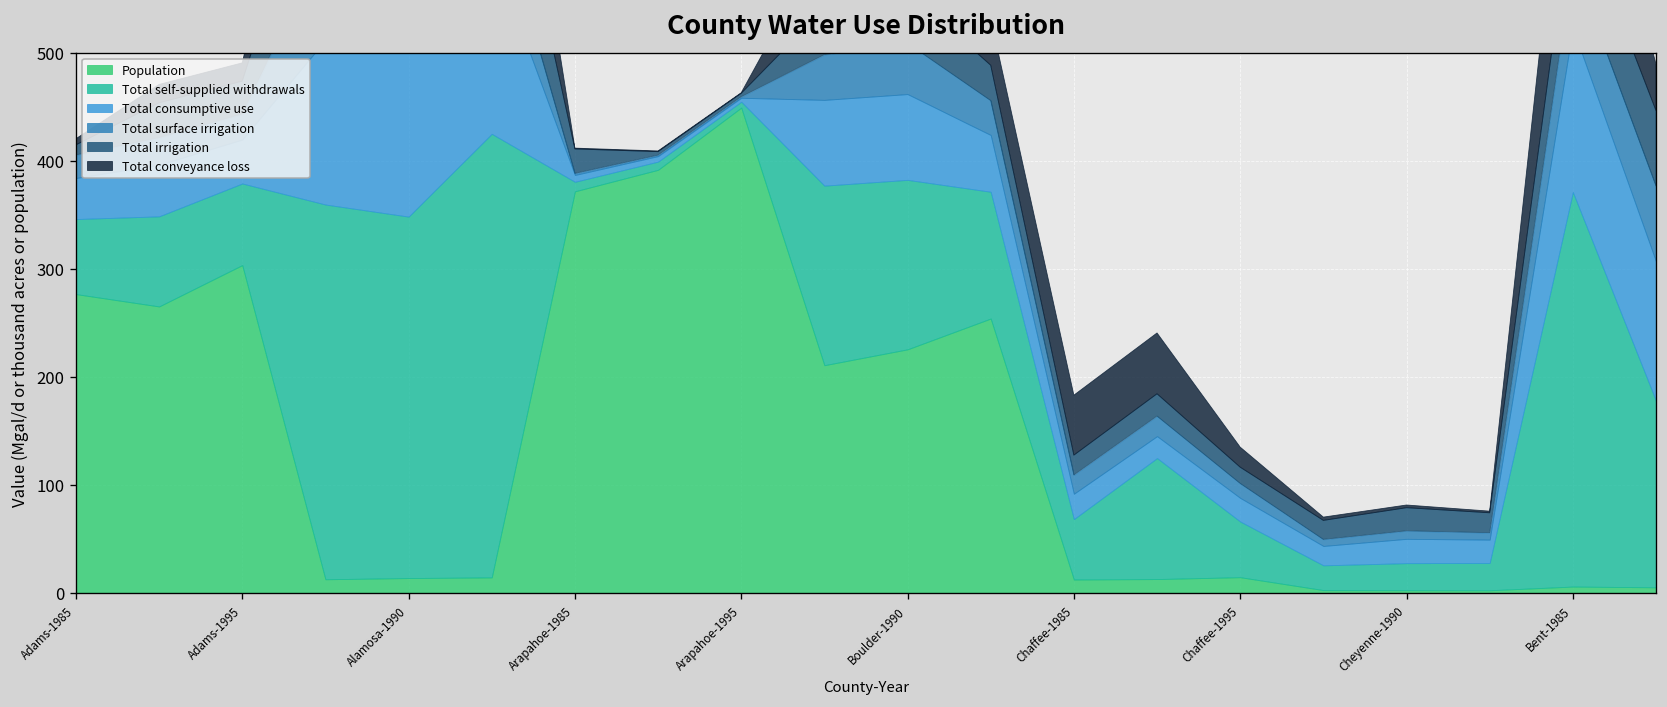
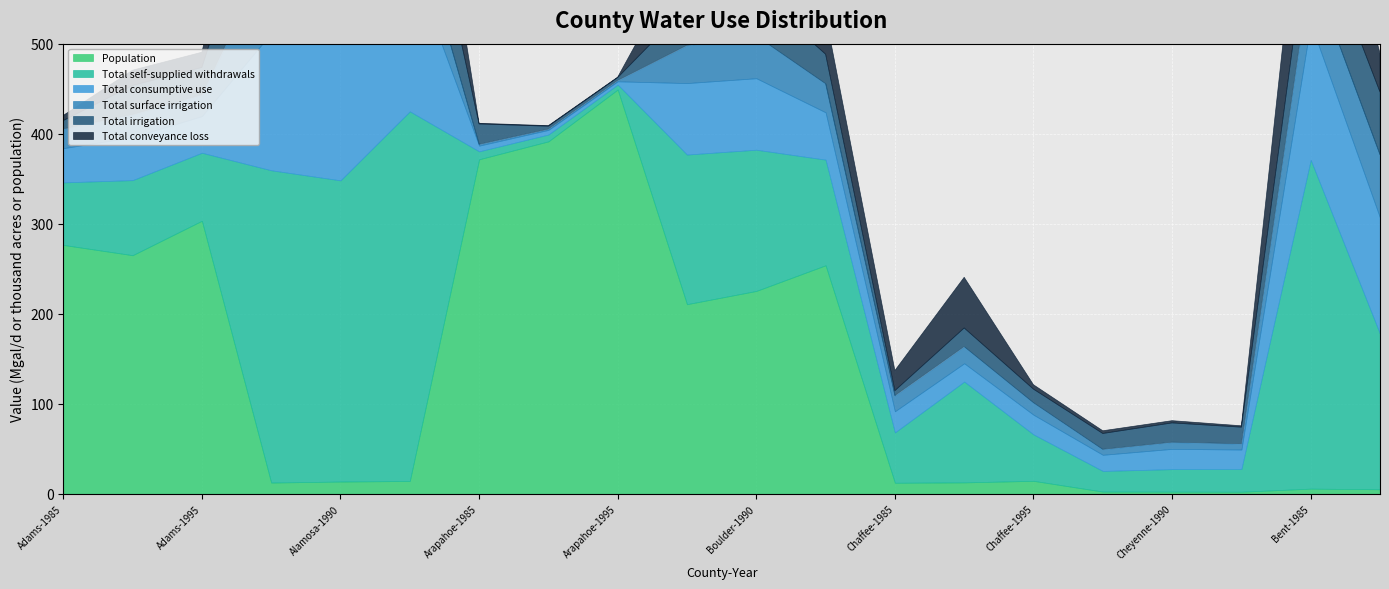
Total irrigation, Chaffee-1985: 20 -> 10
Total conveyance loss, Chaffee-1985: 60 -> 20
Total conveyance loss, Chaffee-1995: 20 -> 0
